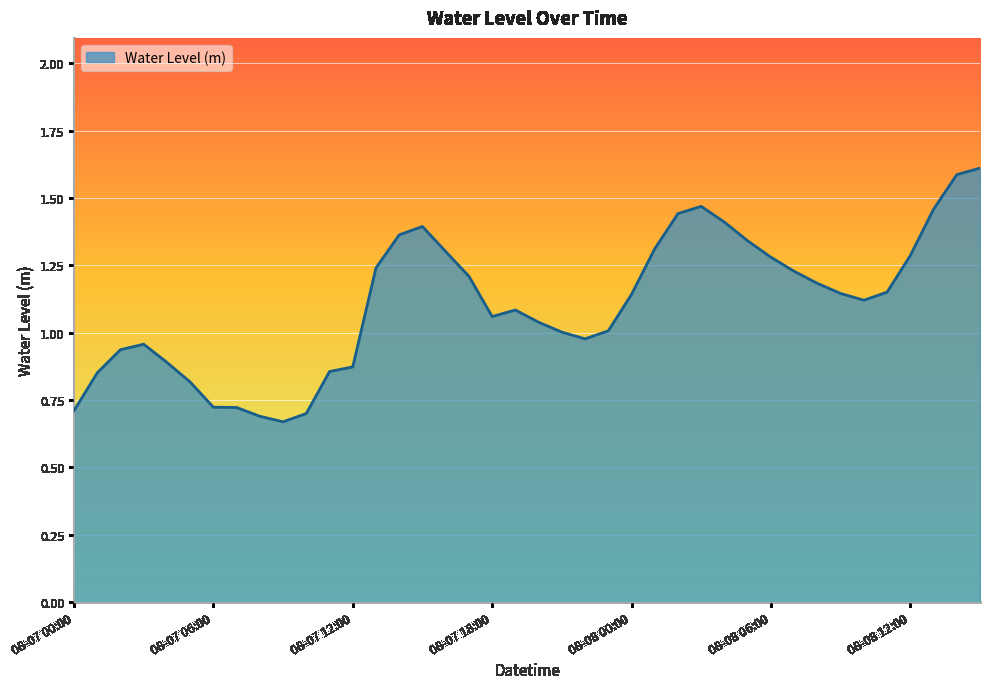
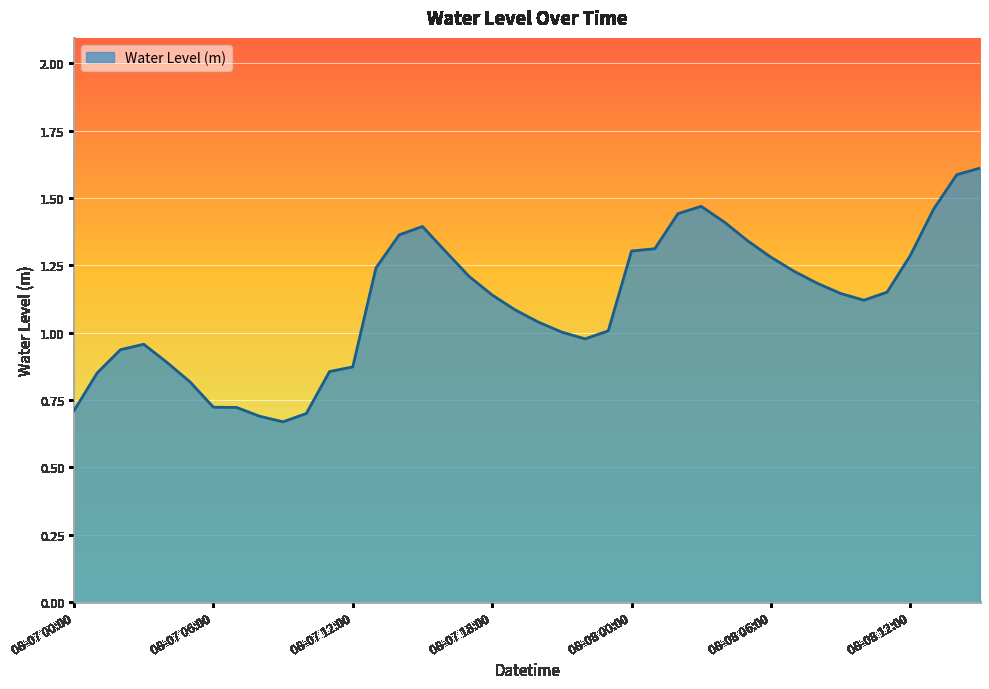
08-07 18:00: 1.06 -> 1.14
08-08 00:00: 1.14 -> 1.30
